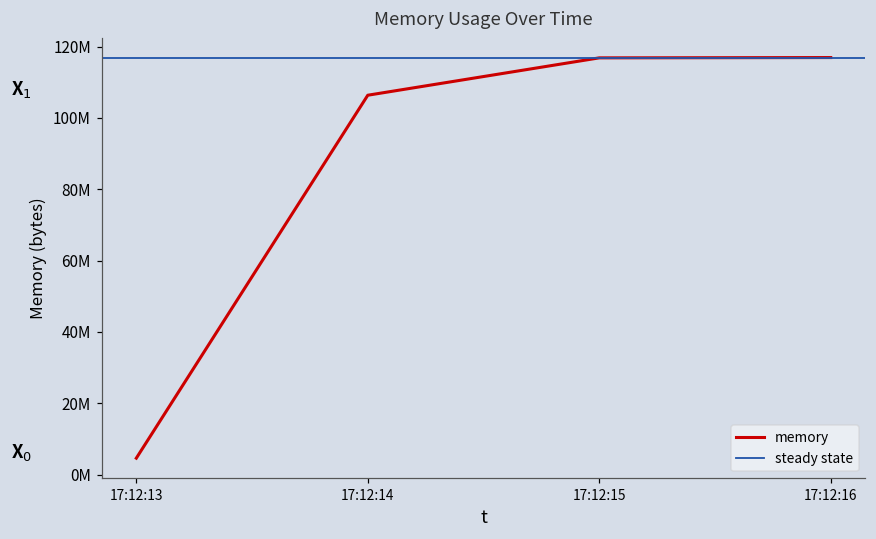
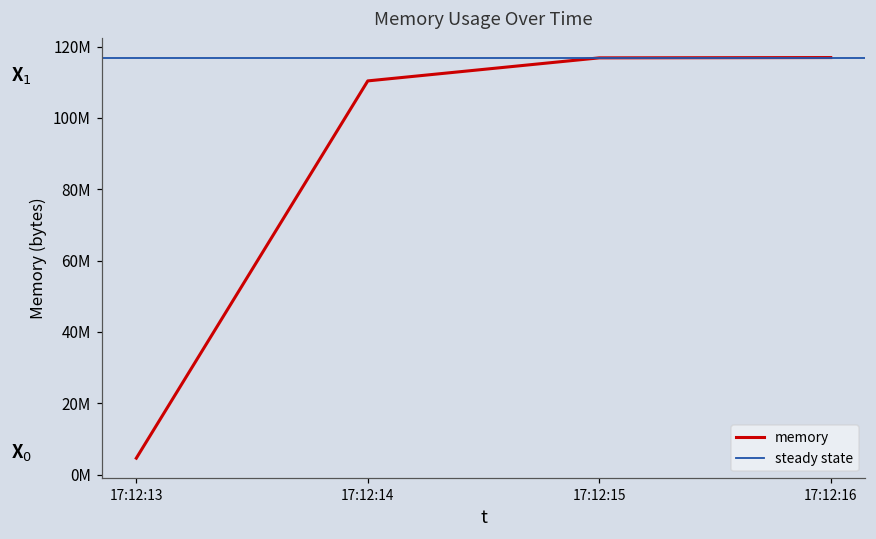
17:12:14: 106000000 -> 110000000
